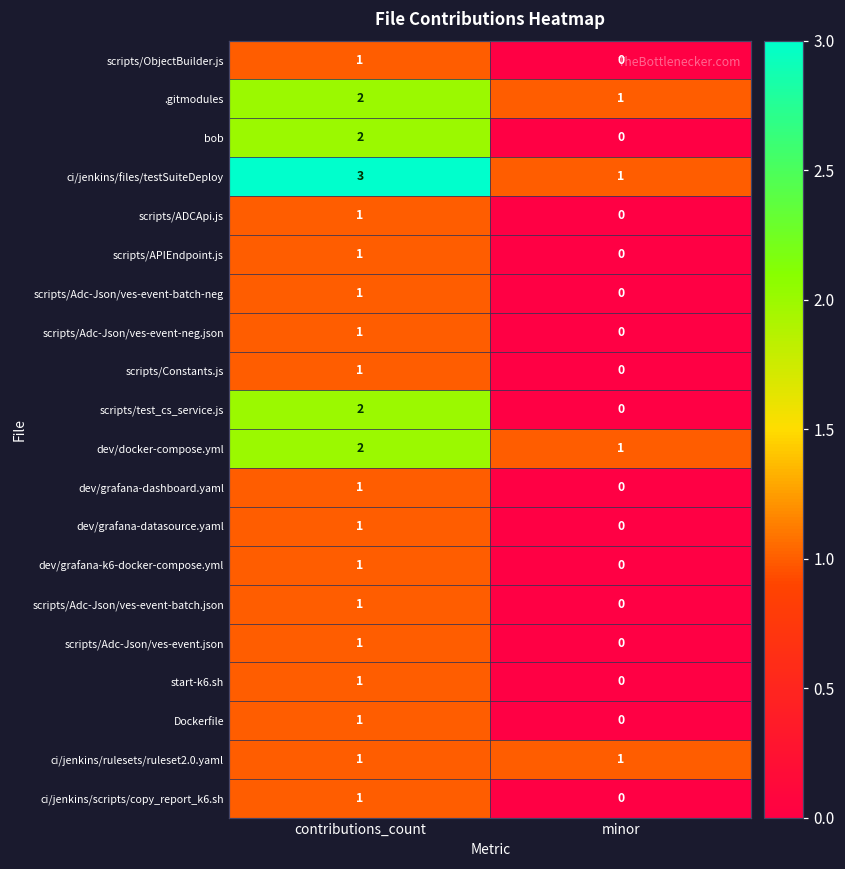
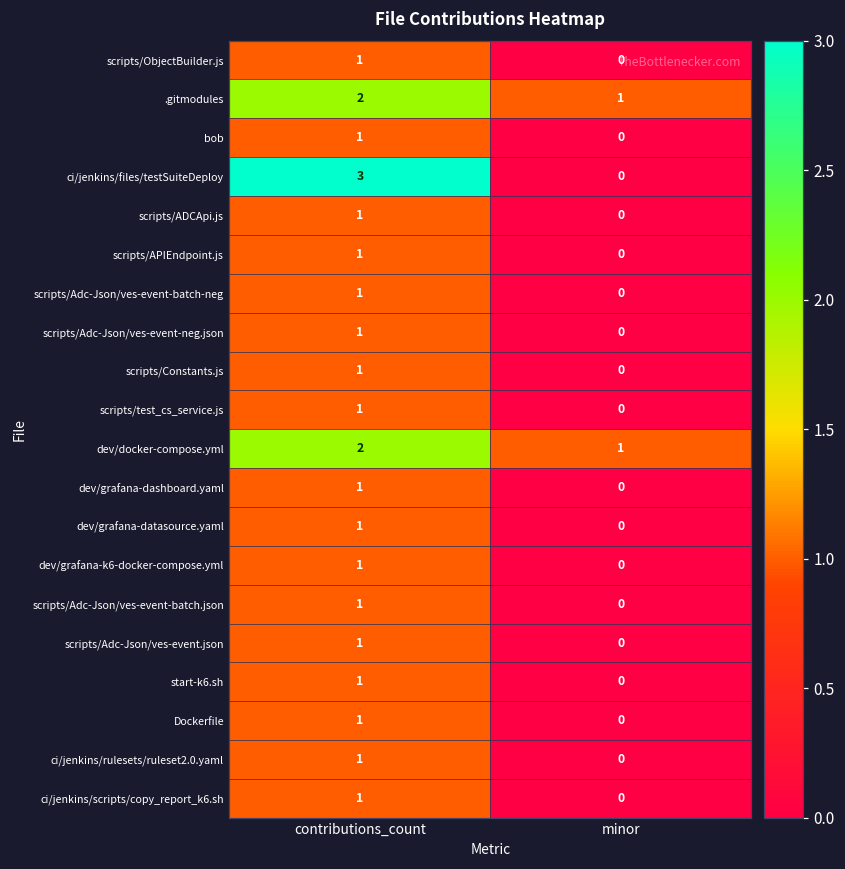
bob, contributions_count: 2 -> 1
ci/jenkins/files/testSuiteDeploy, minor: 1 -> 0
scripts/test_cs_service.js, contributions_count: 2 -> 1
ci/jenkins/rulesets/ruleset2.0.yaml, minor: 1 -> 0
